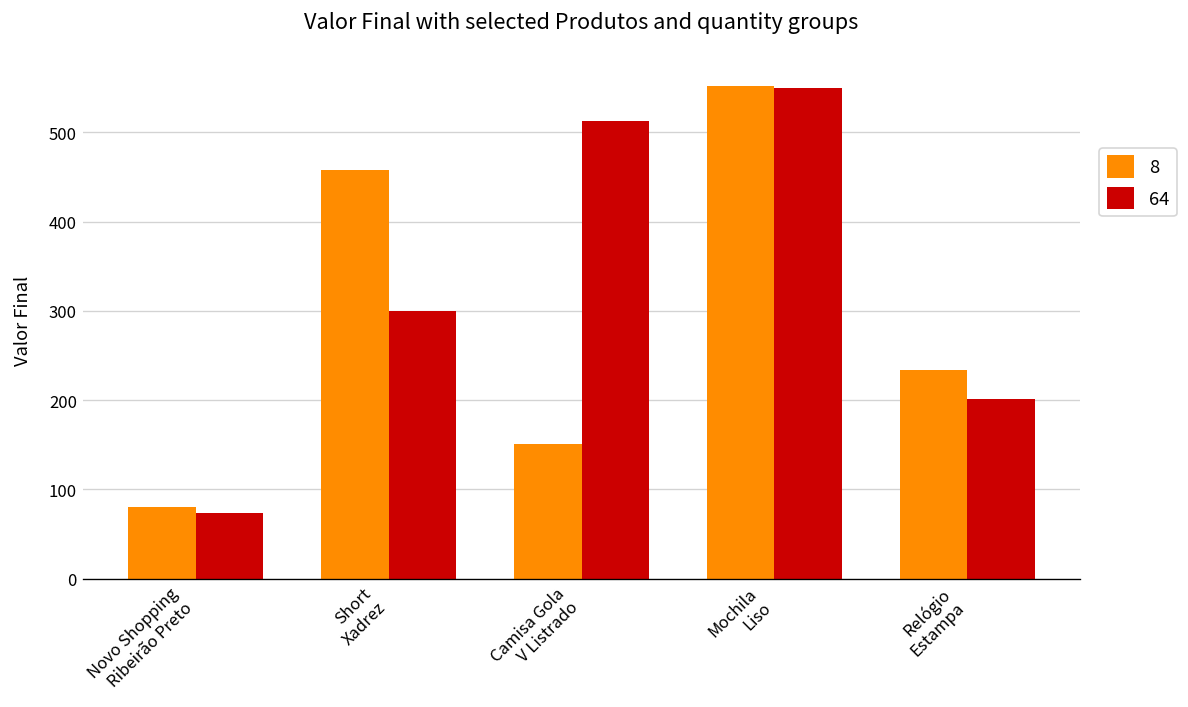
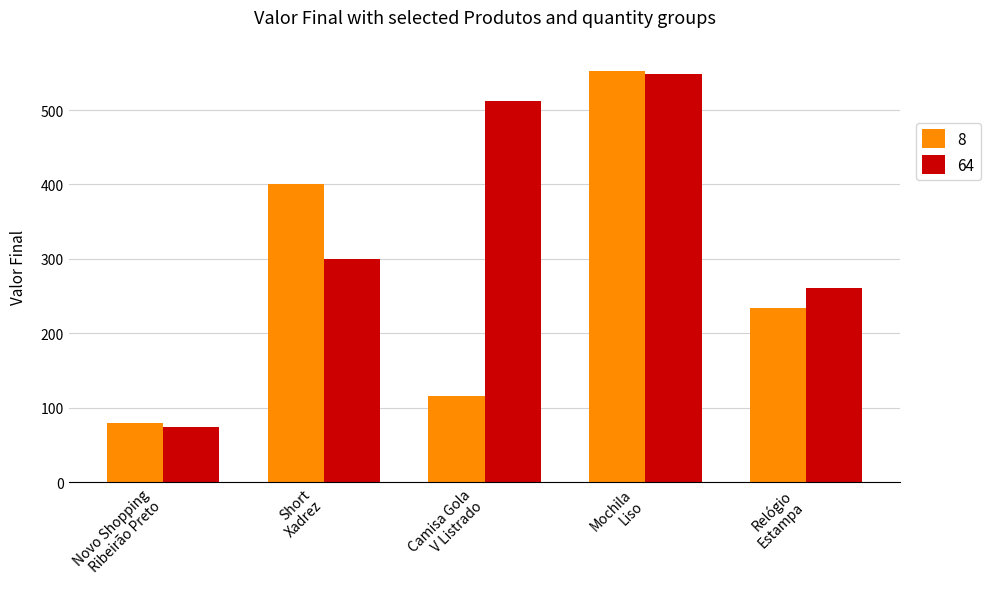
8, Short Xadrez: 460 -> 400
8, Camisa Gola V Listrado: 150 -> 120
64, Relógio Estampa: 200 -> 260
